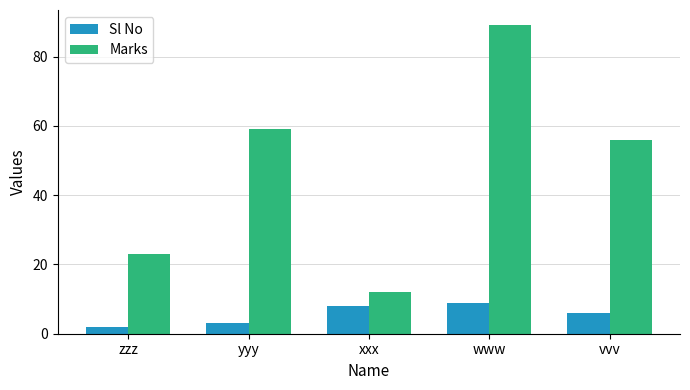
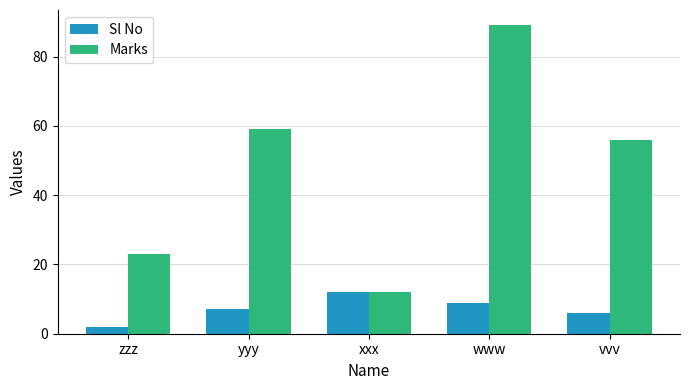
Sl No, yyy: 3 -> 7
Sl No, xxx: 8 -> 12
